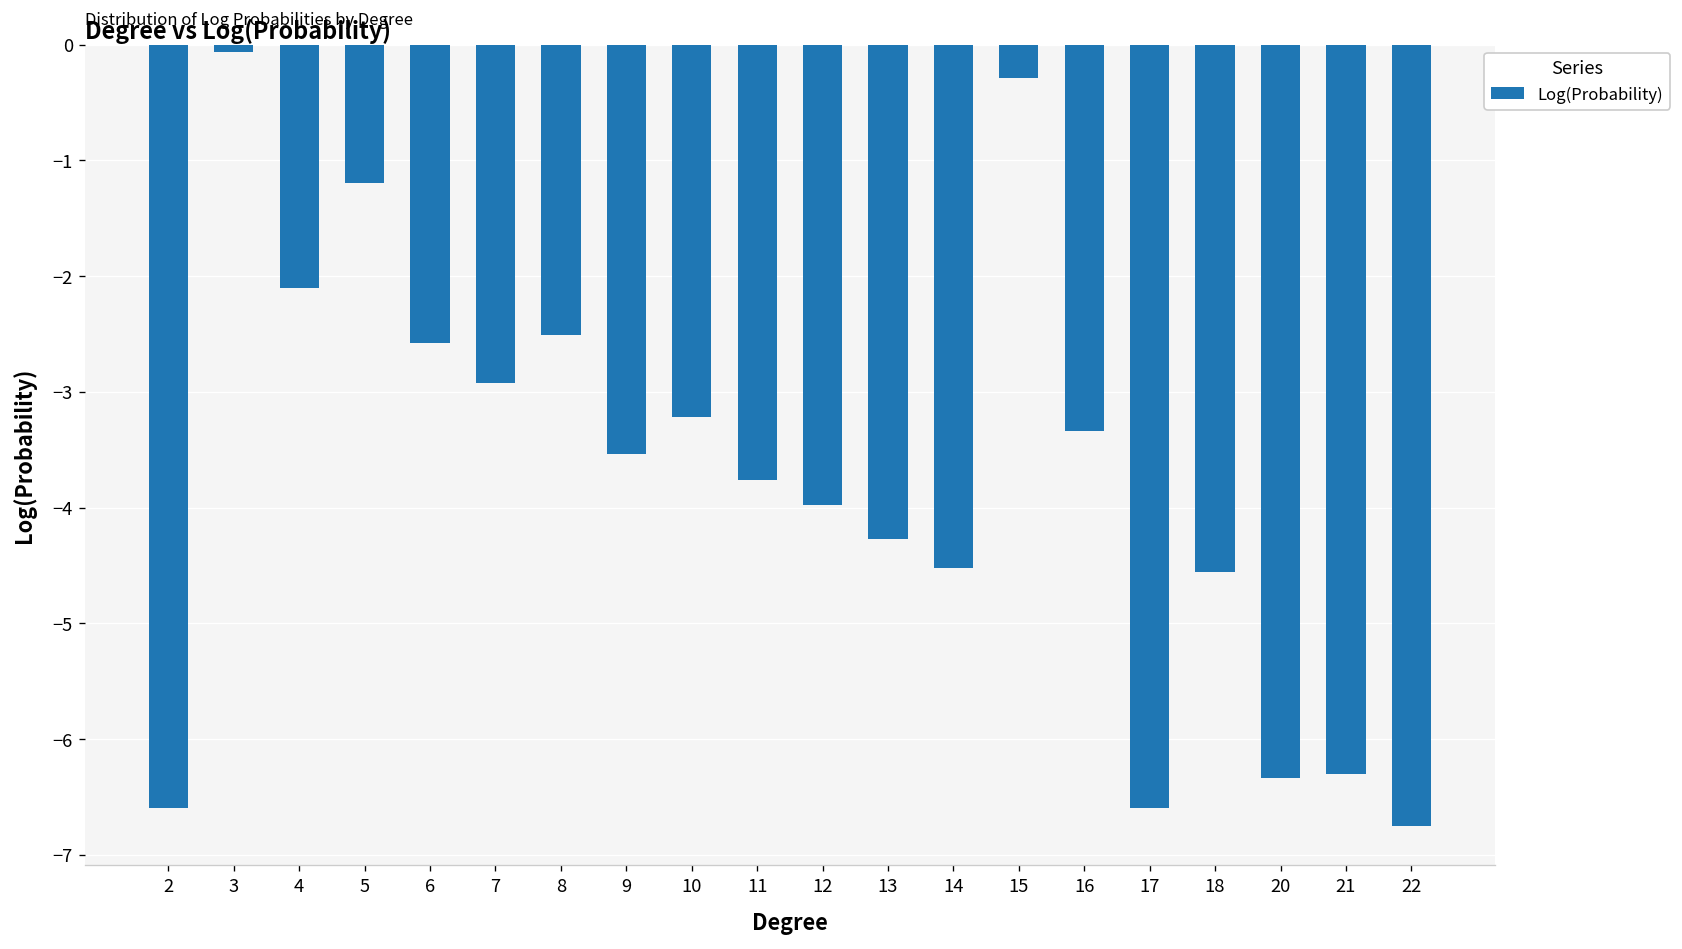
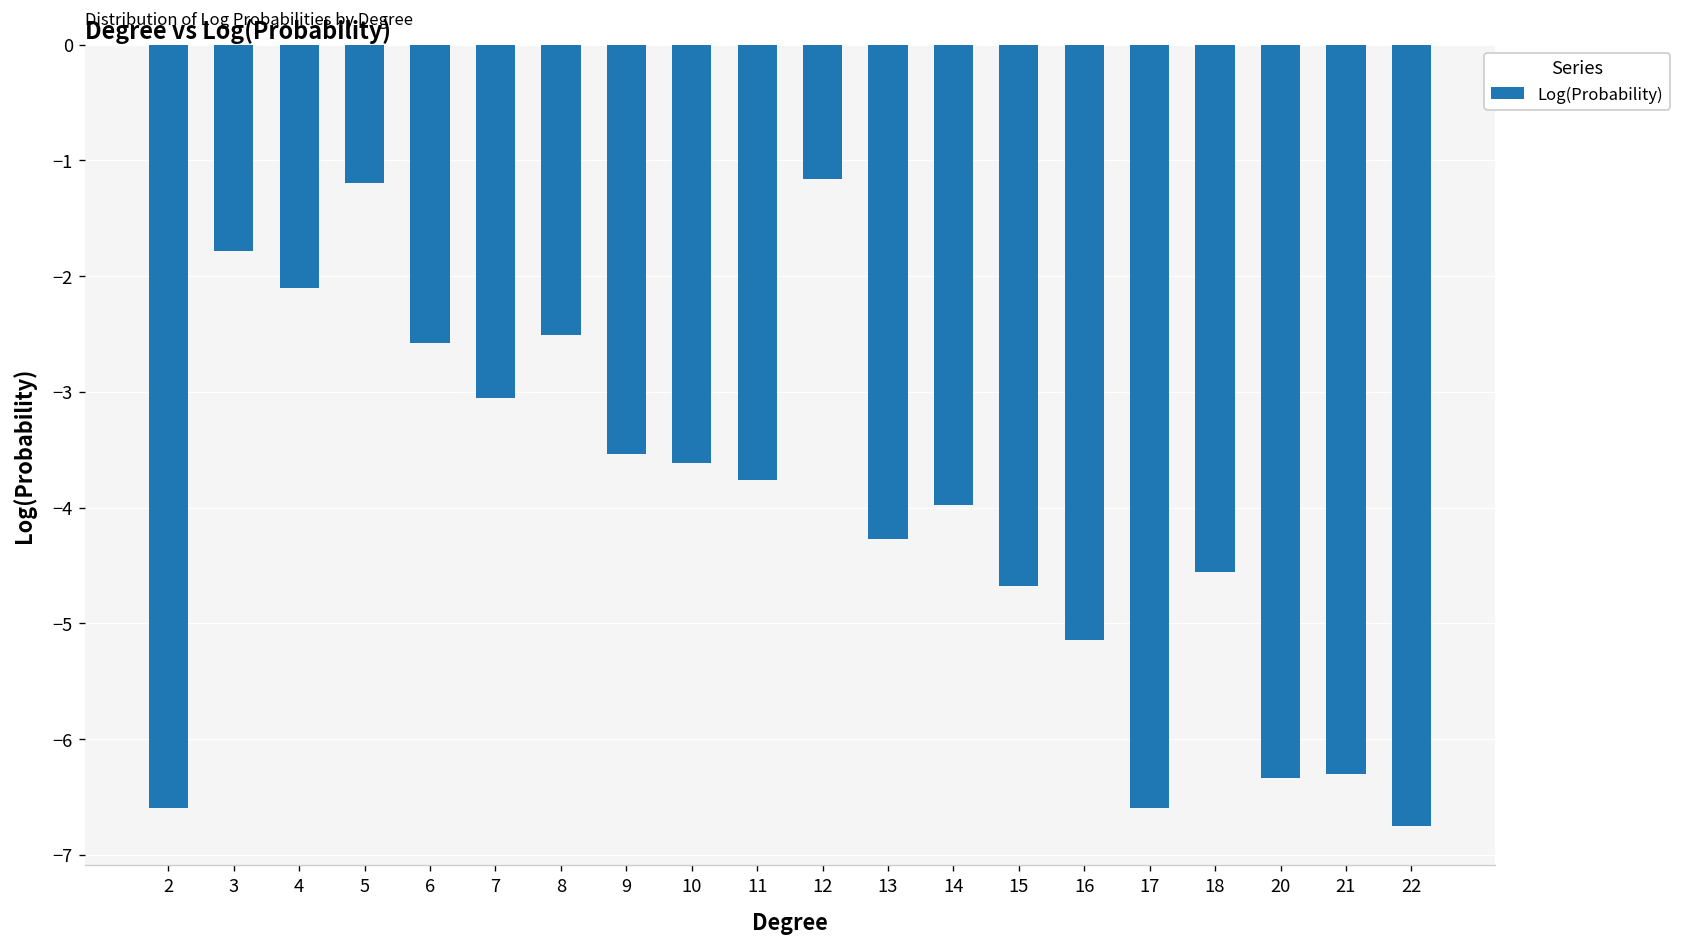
3: -0.1 -> -1.8
7: -2.9 -> -3.1
10: -3.2 -> -3.6
12: -4.0 -> -1.2
14: -4.5 -> -4.0
15: -0.3 -> -4.7
16: -3.3 -> -5.1
